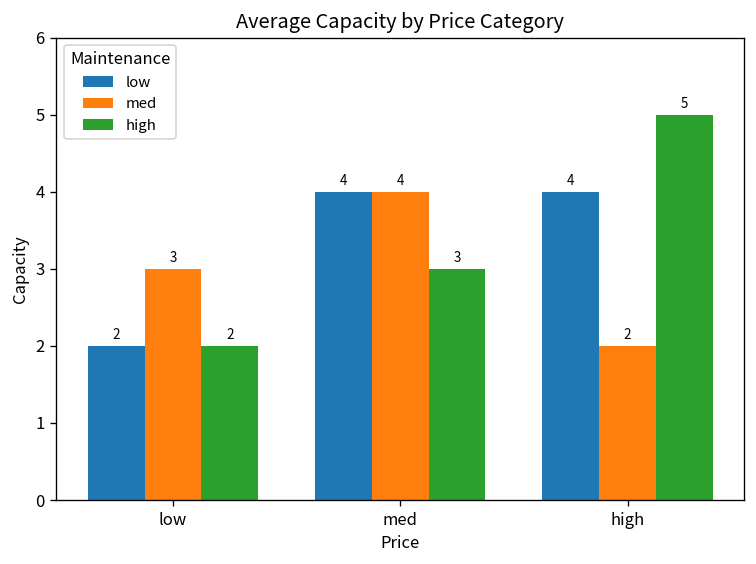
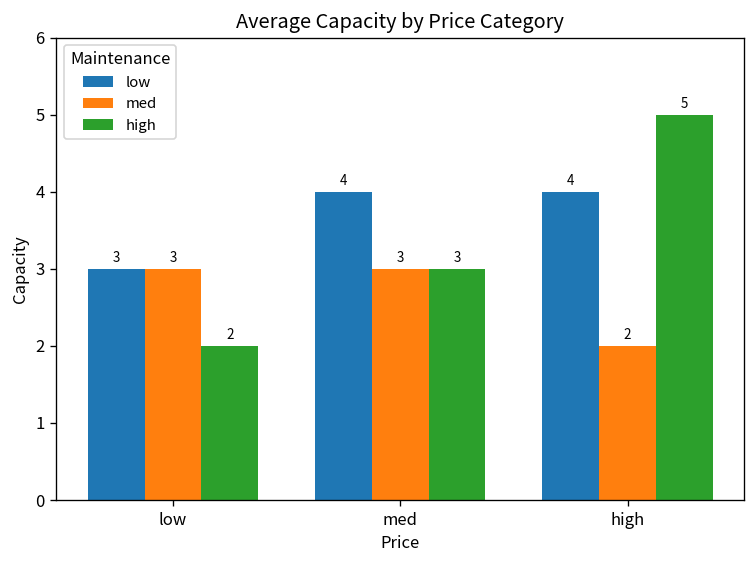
low, low: 2 -> 3
med, med: 4 -> 3
